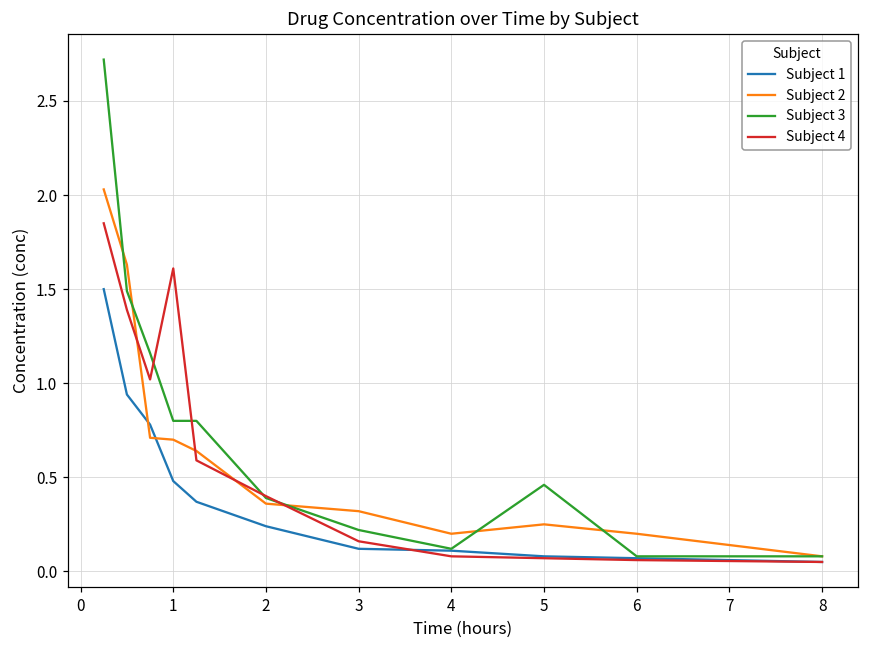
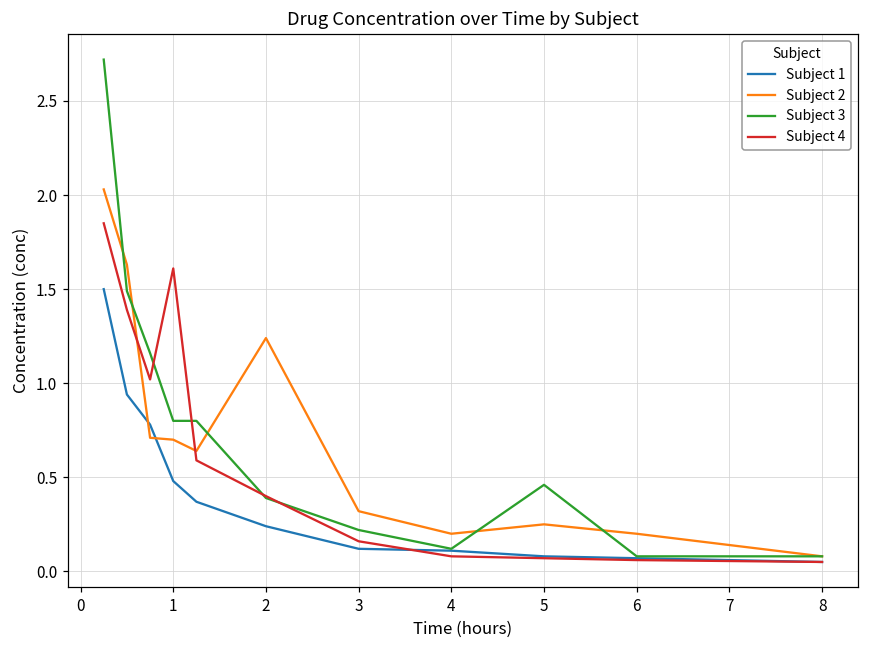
Subject 2, 2: 0.36 -> 1.24
